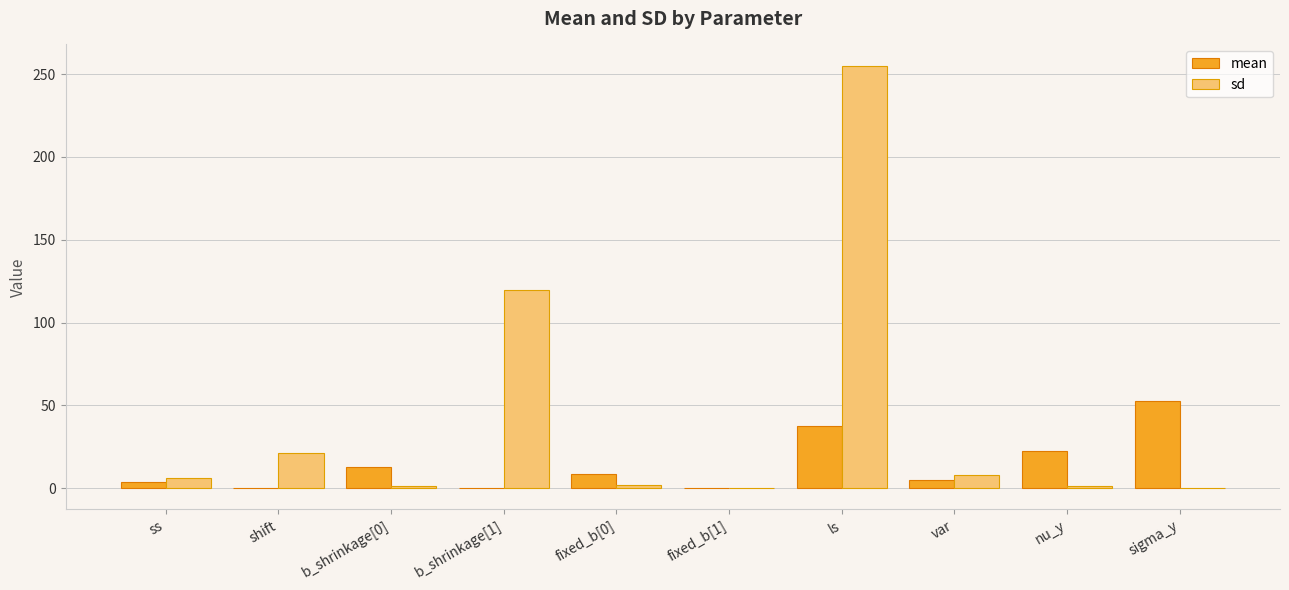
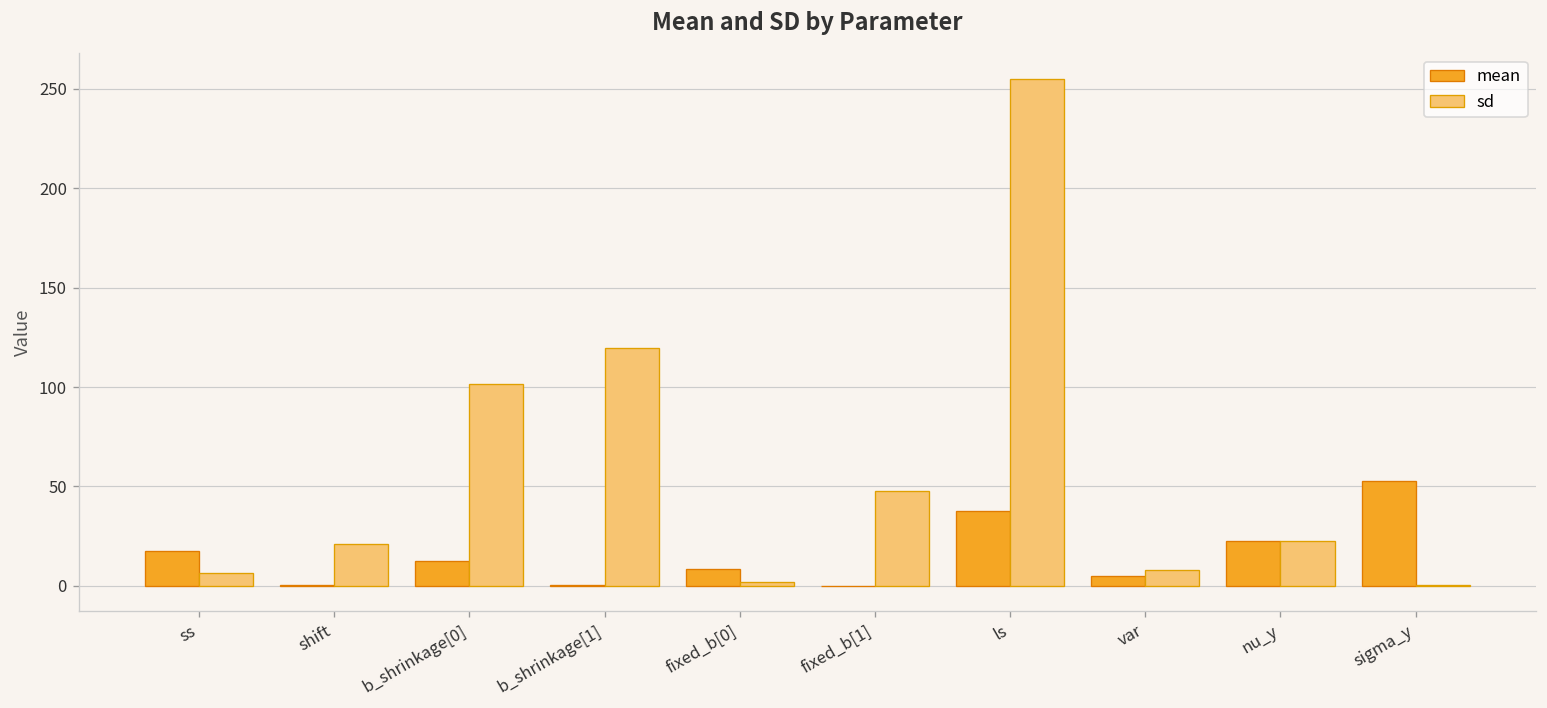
mean, ss: 4 -> 17
sd, b_shrinkage[0]: 1 -> 102
sd, fixed_b[1]: 0 -> 48
sd, nu_y: 1 -> 23
